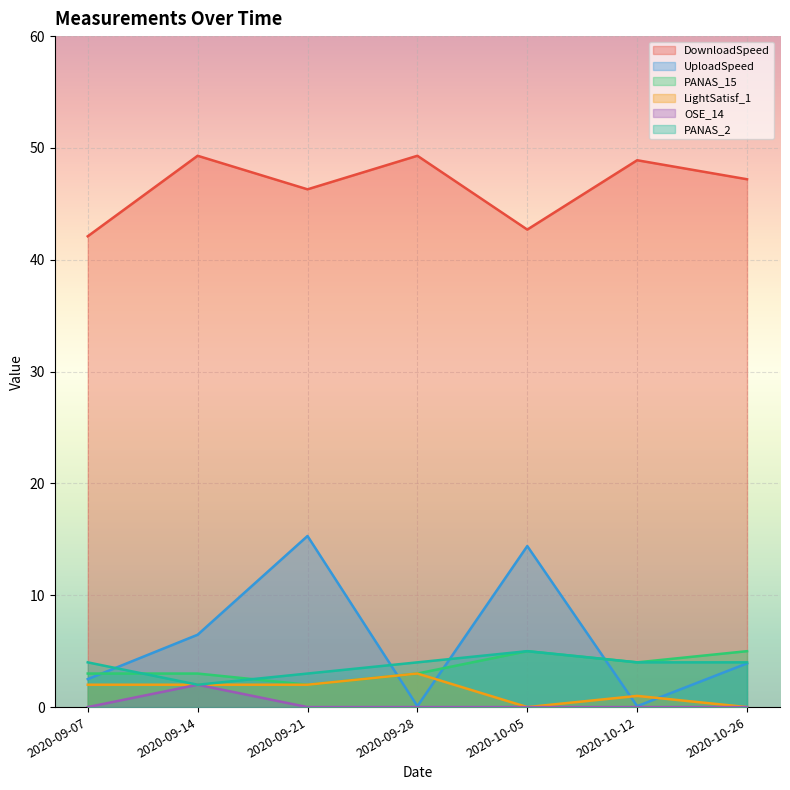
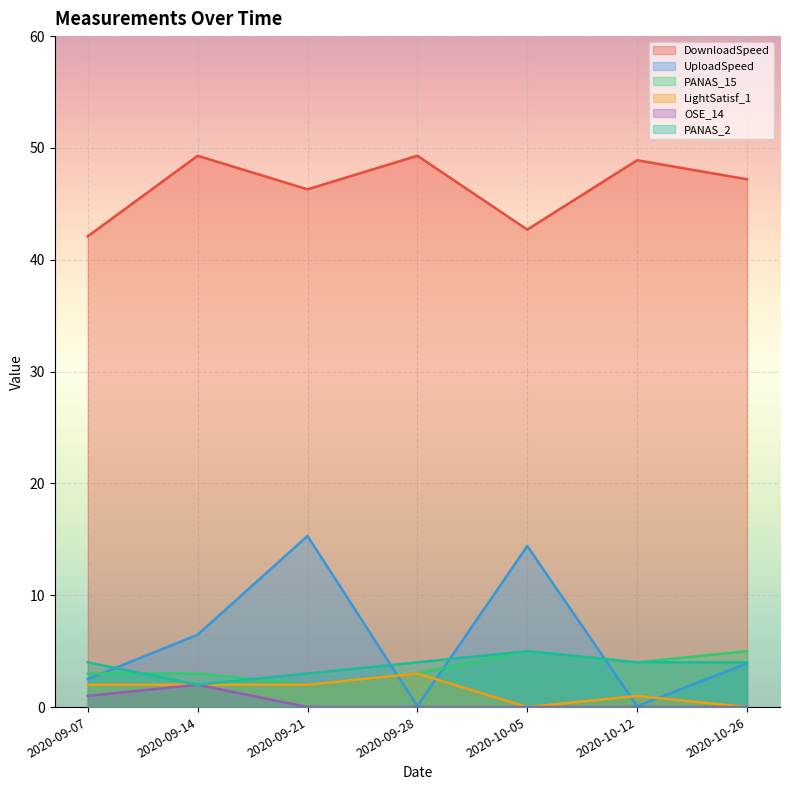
OSE_14, 2020-09-07: 0 -> 1
